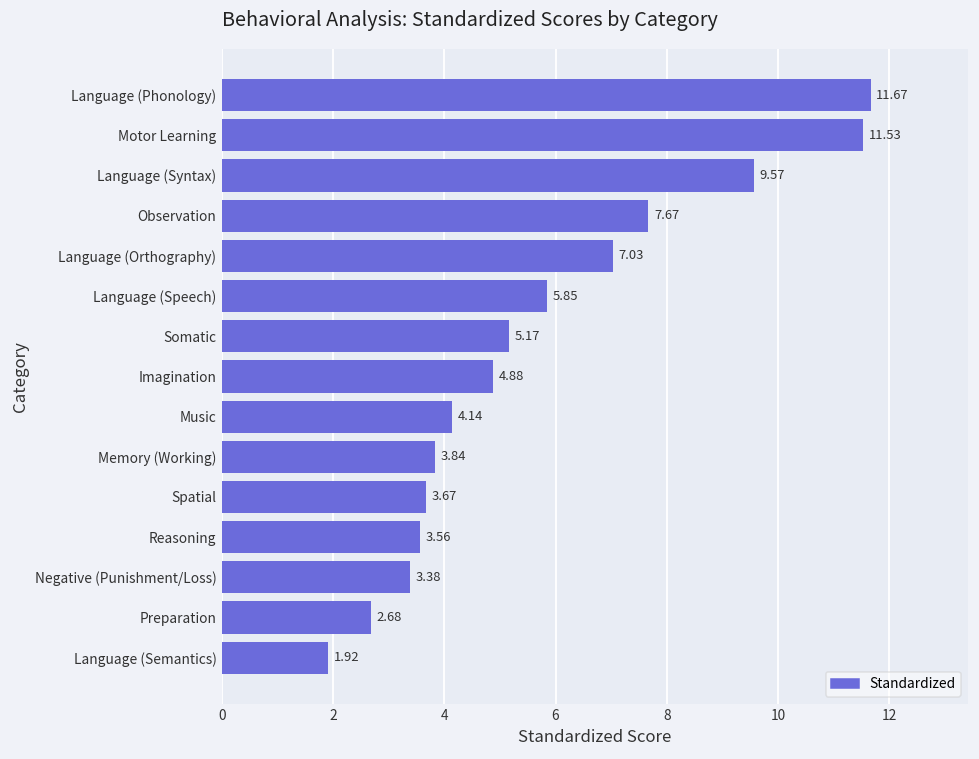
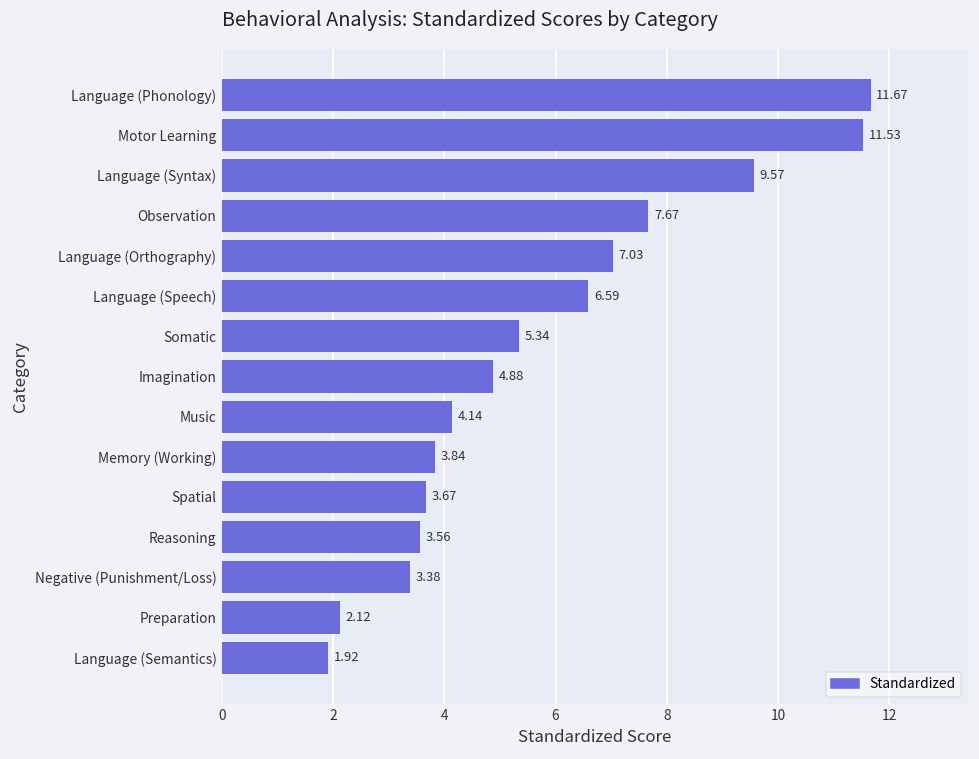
Language (Speech): 5.85 -> 6.59
Somatic: 5.17 -> 5.34
Preparation: 2.68 -> 2.12
